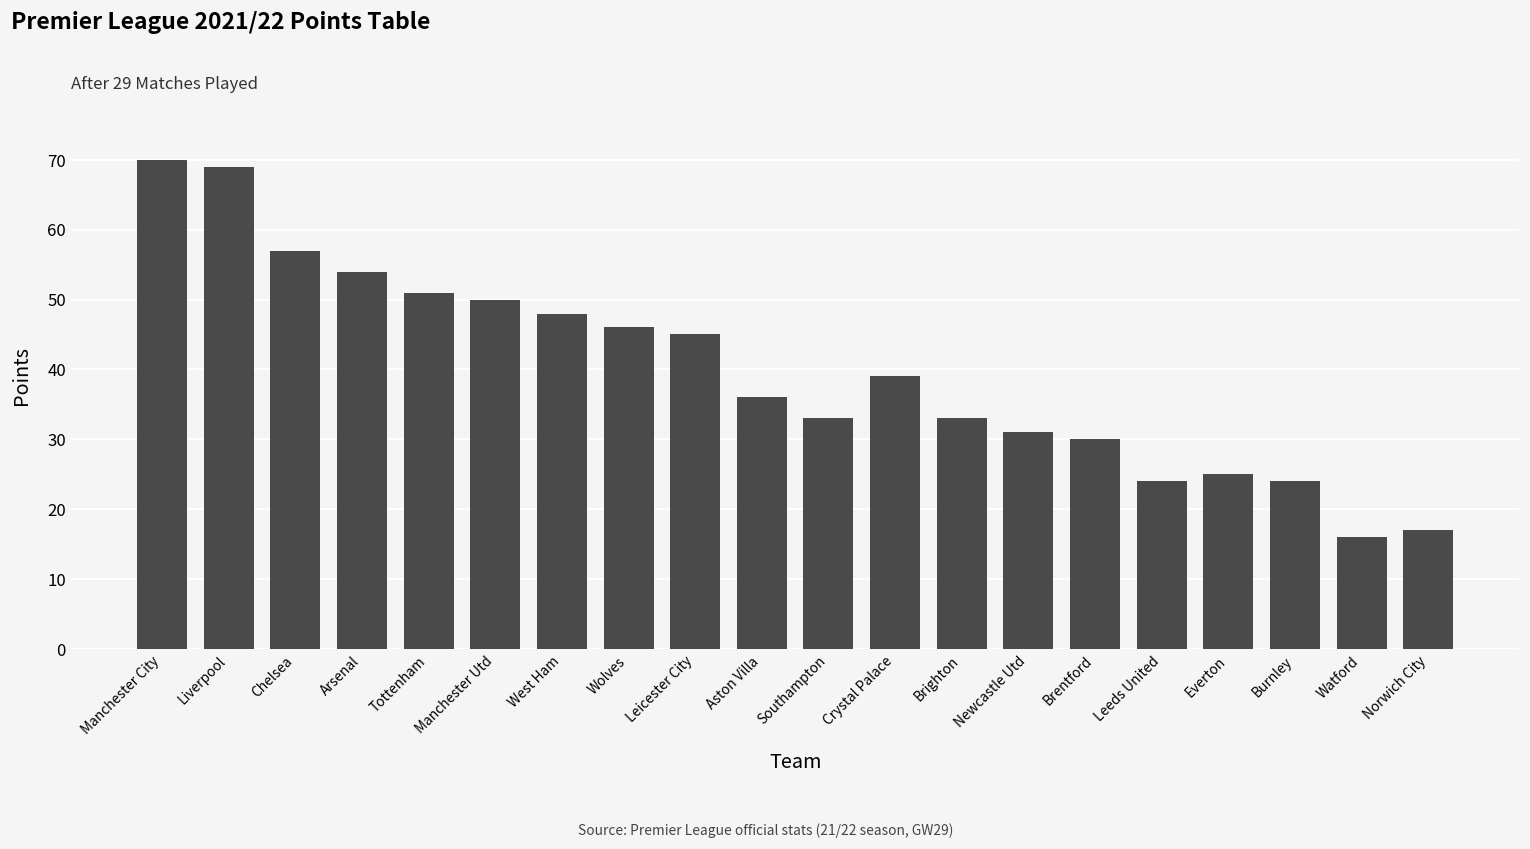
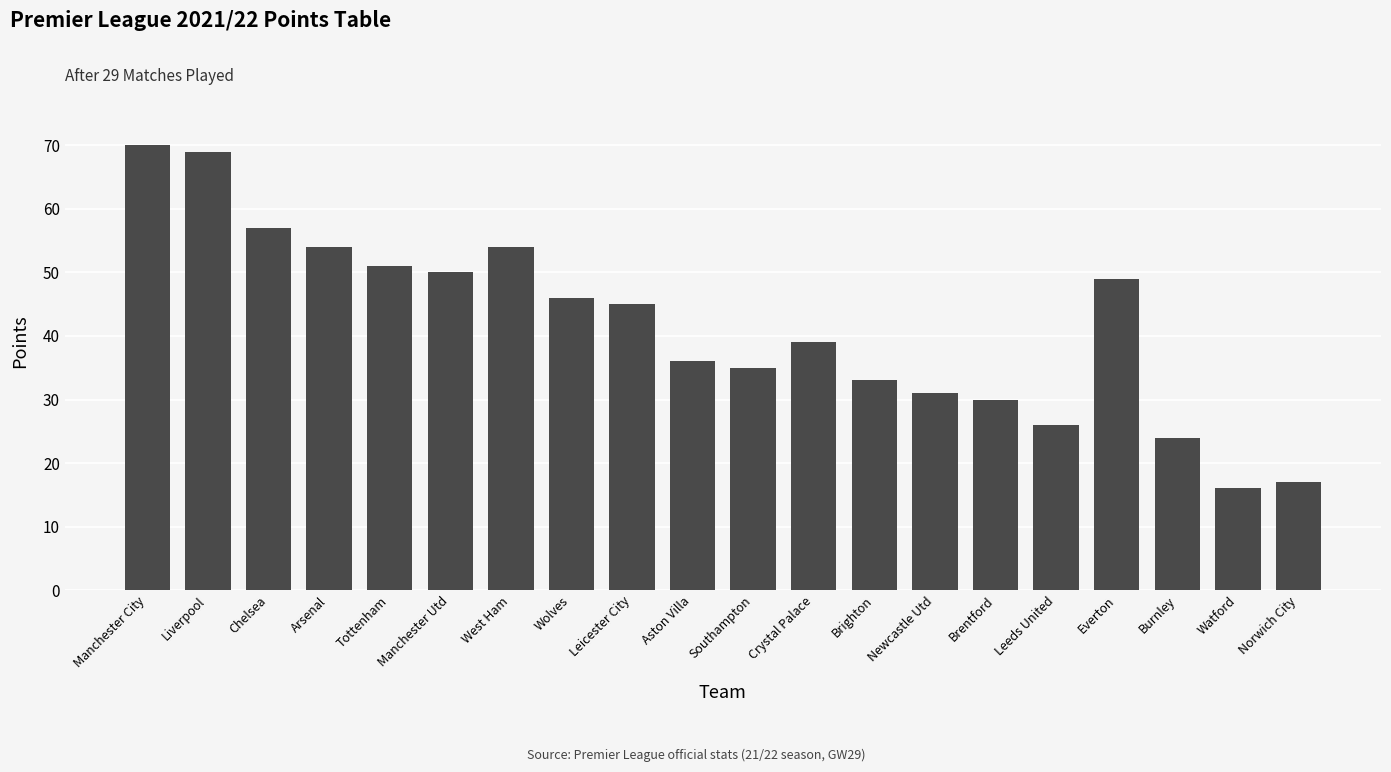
West Ham: 48 -> 54
Southampton: 33 -> 35
Leeds United: 24 -> 26
Everton: 25 -> 49
